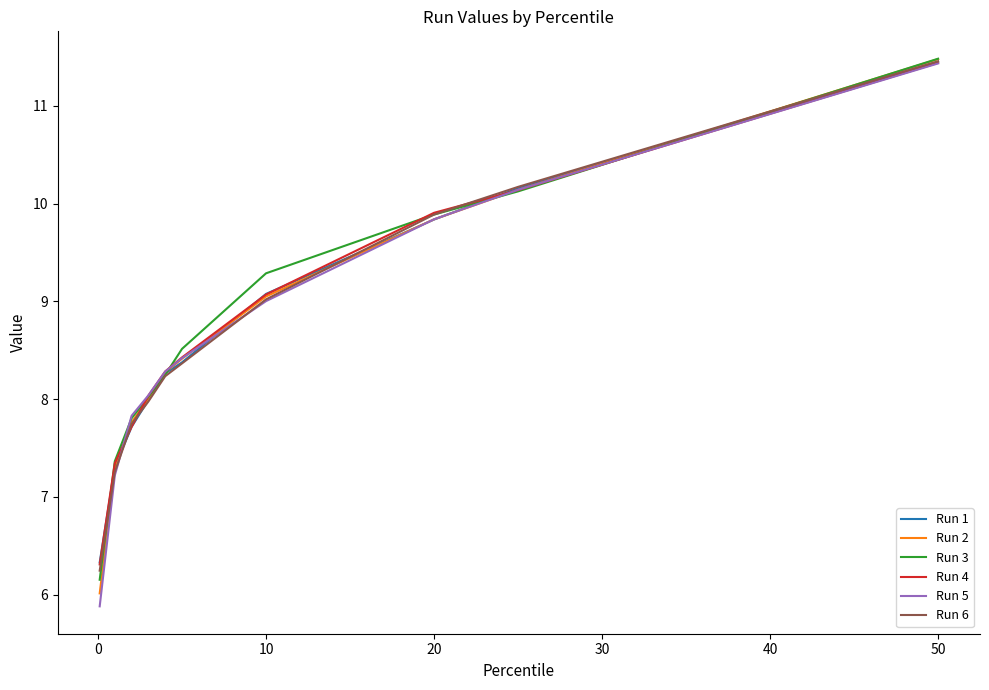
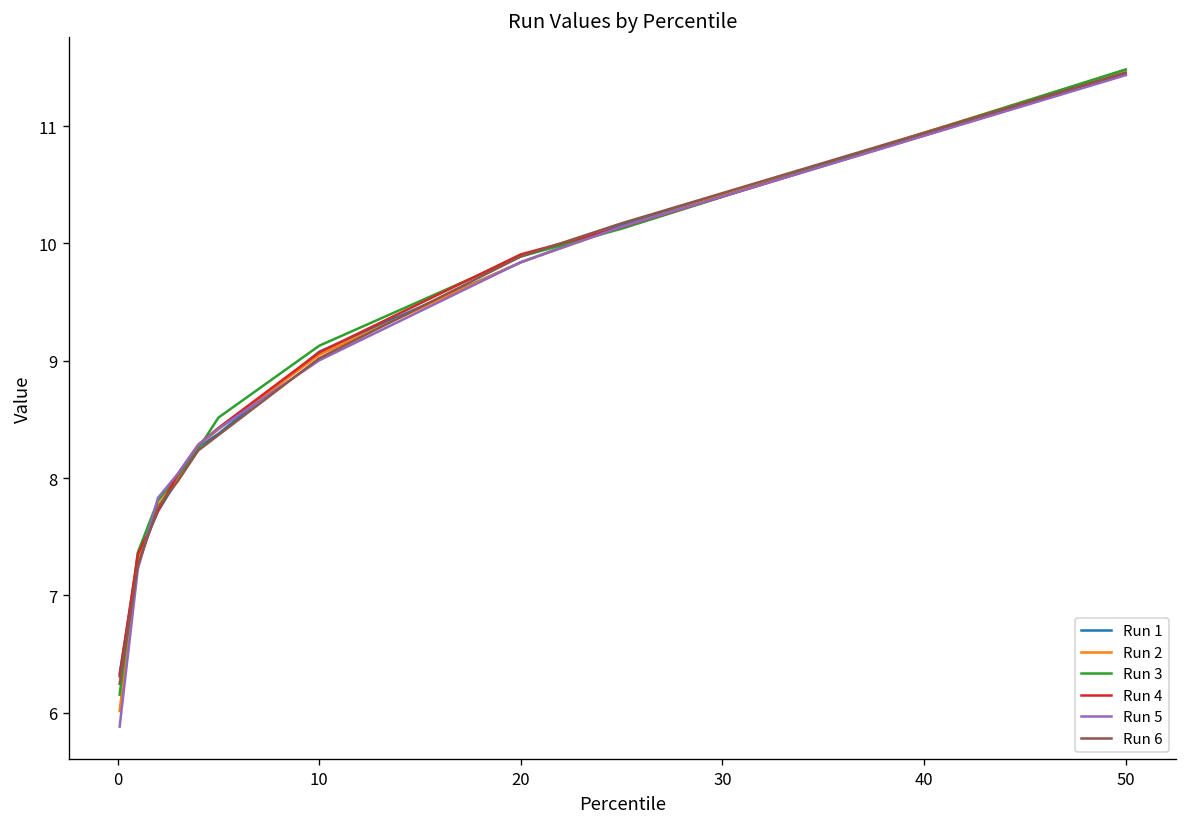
Run 3, 10: 9.3 -> 9.1
